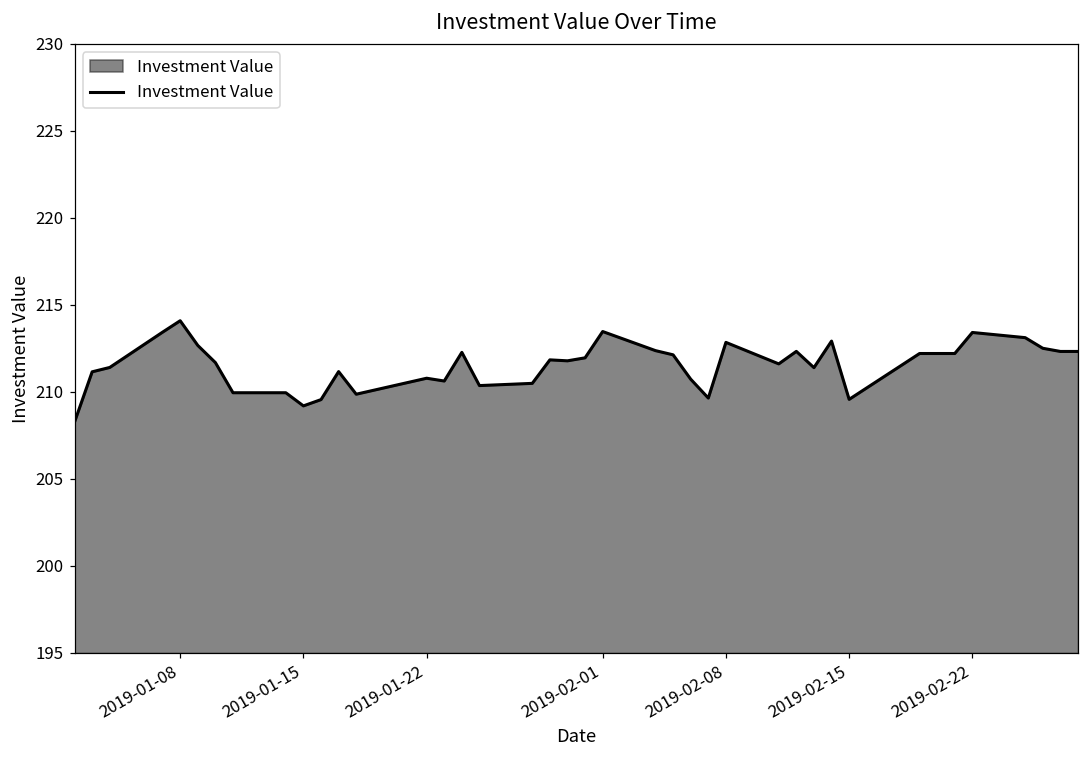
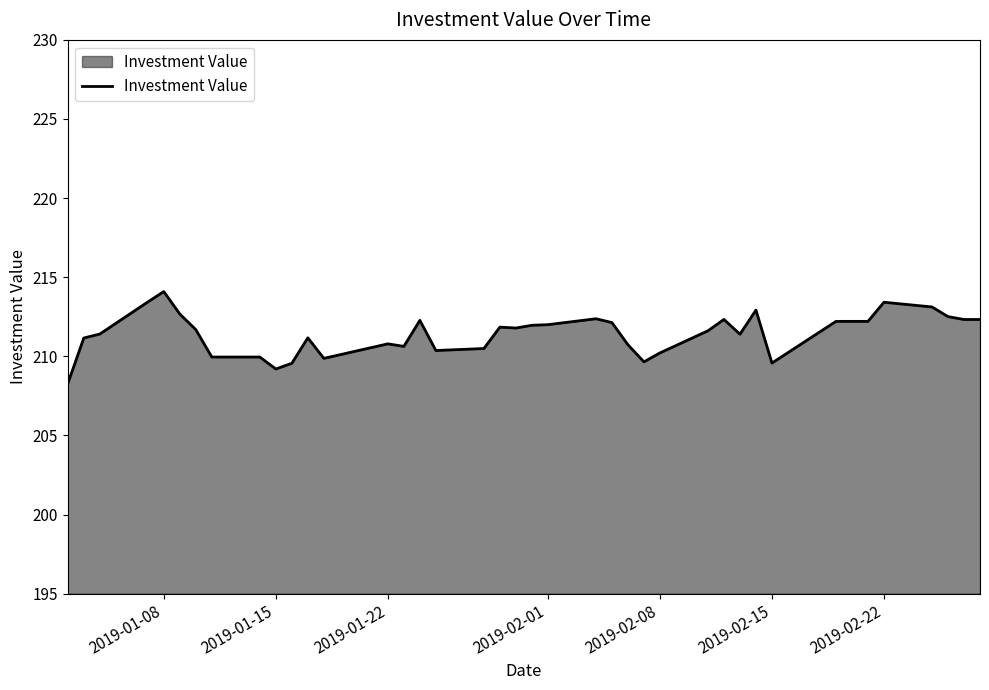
2019-02-01: 213.5 -> 212.0
2019-02-08: 212.8 -> 210.2
